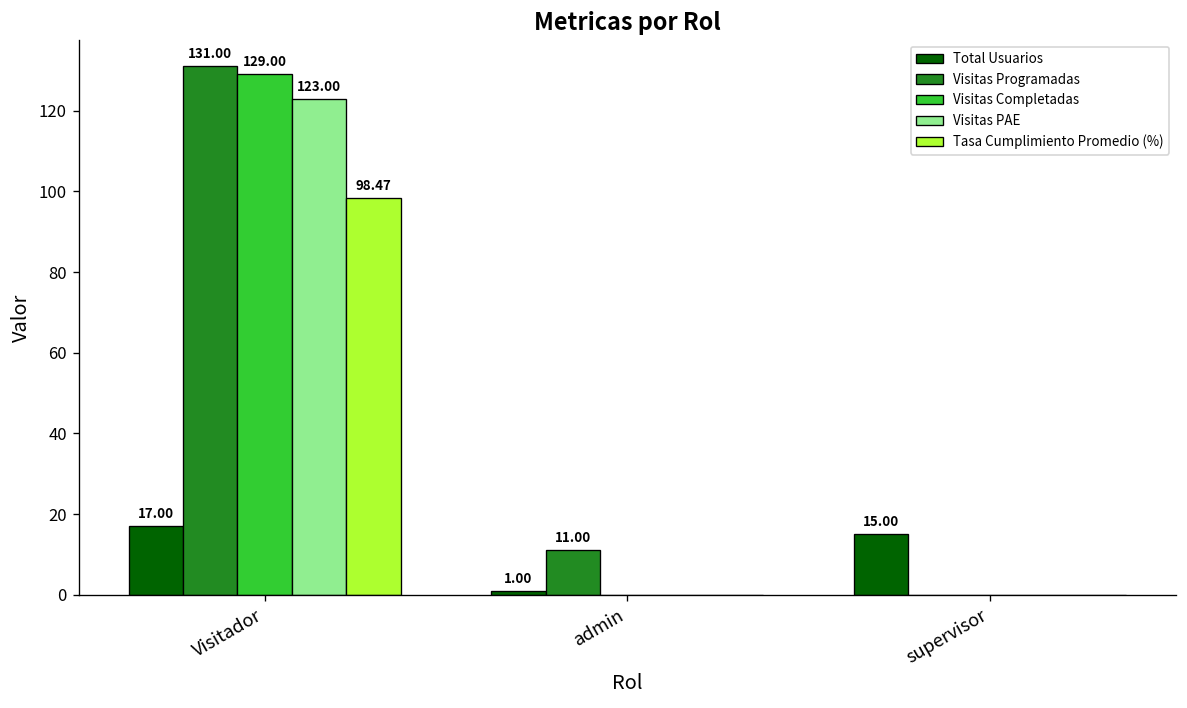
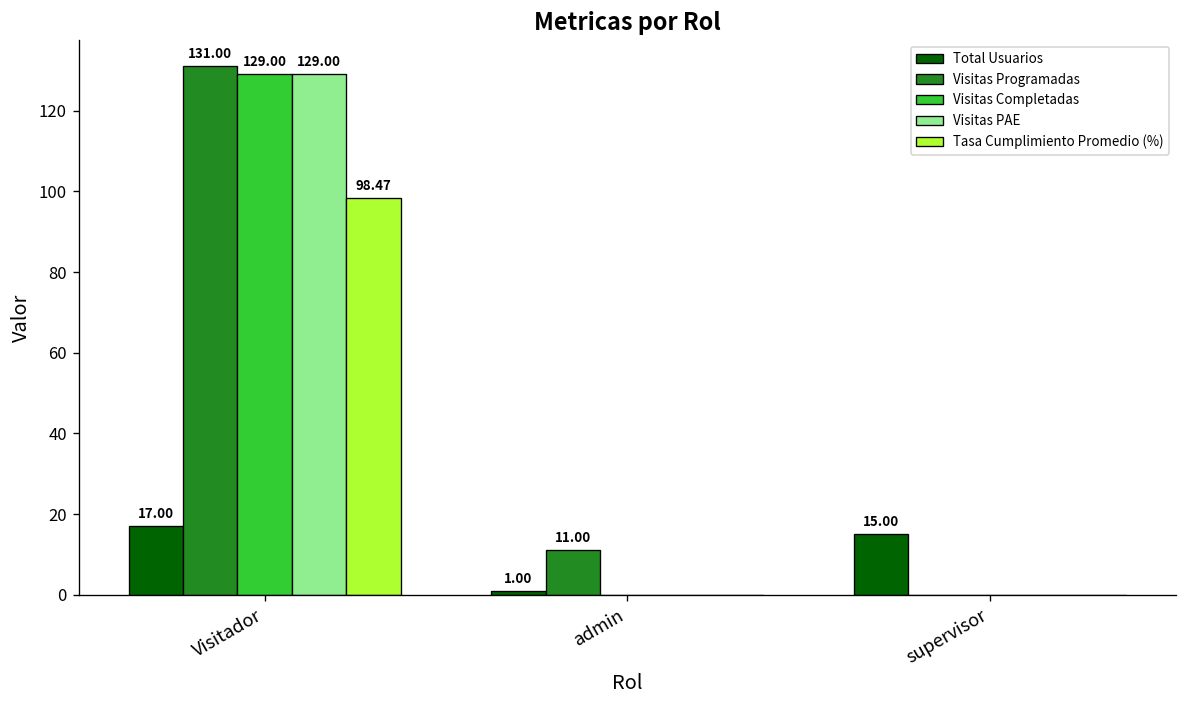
Visitas PAE, Visitador: 123.00 -> 129.00
